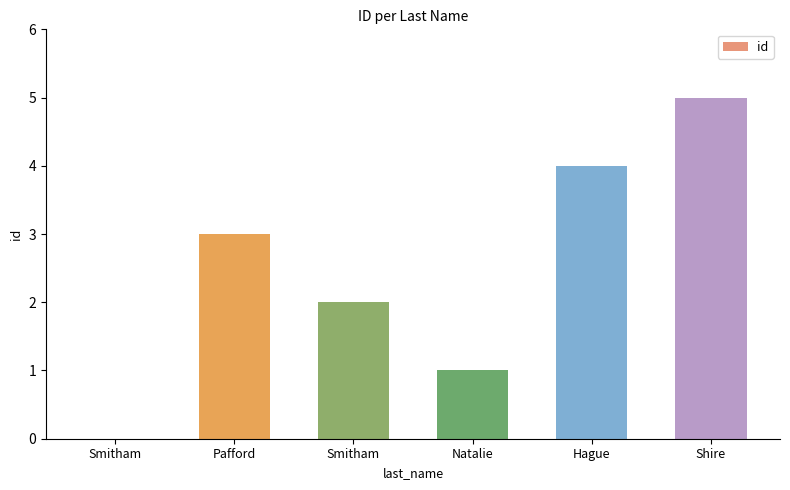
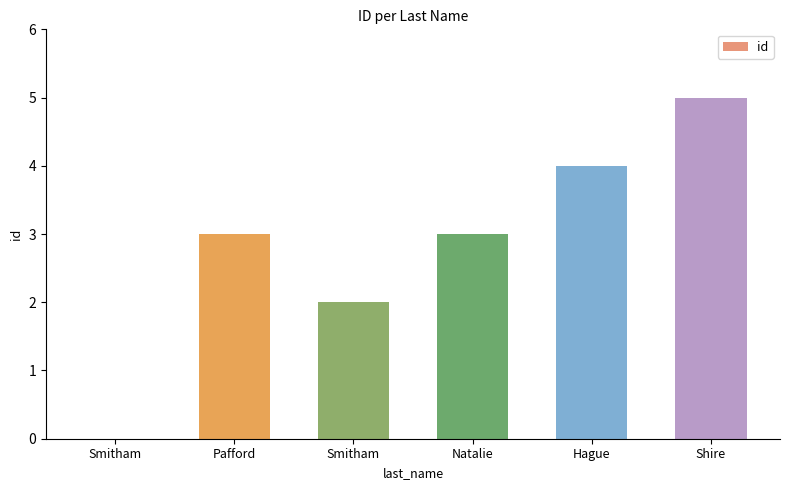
Natalie: 1 -> 3
